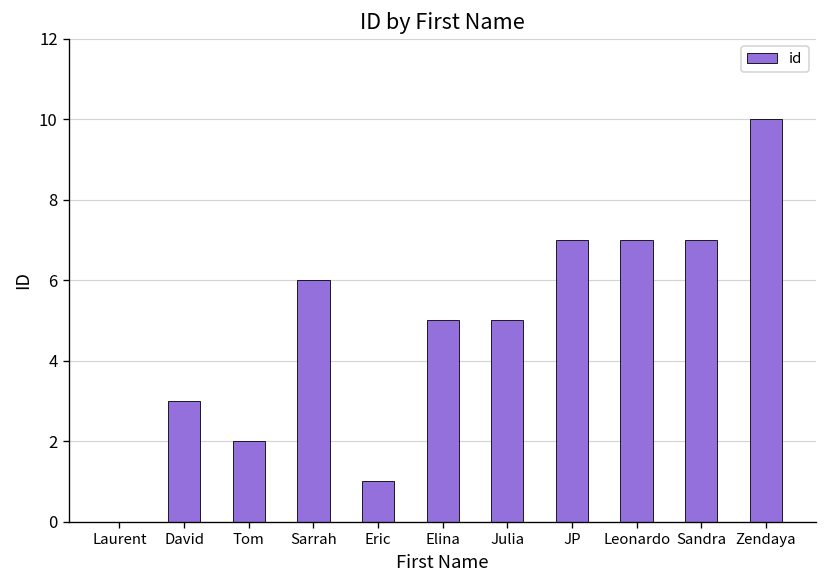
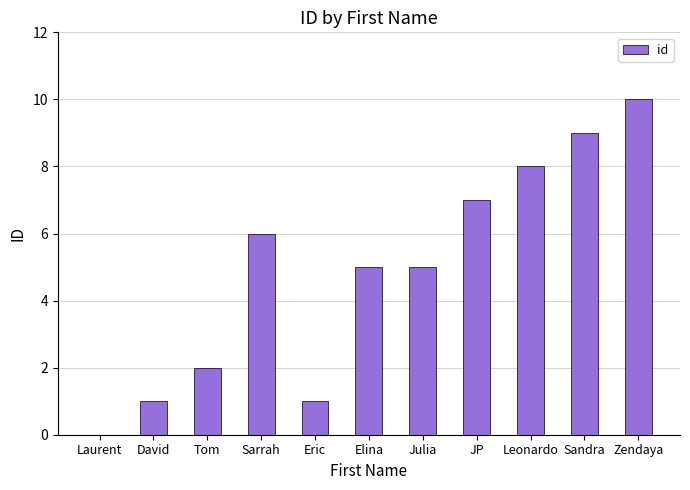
David: 3 -> 1
Leonardo: 7 -> 8
Sandra: 7 -> 9
